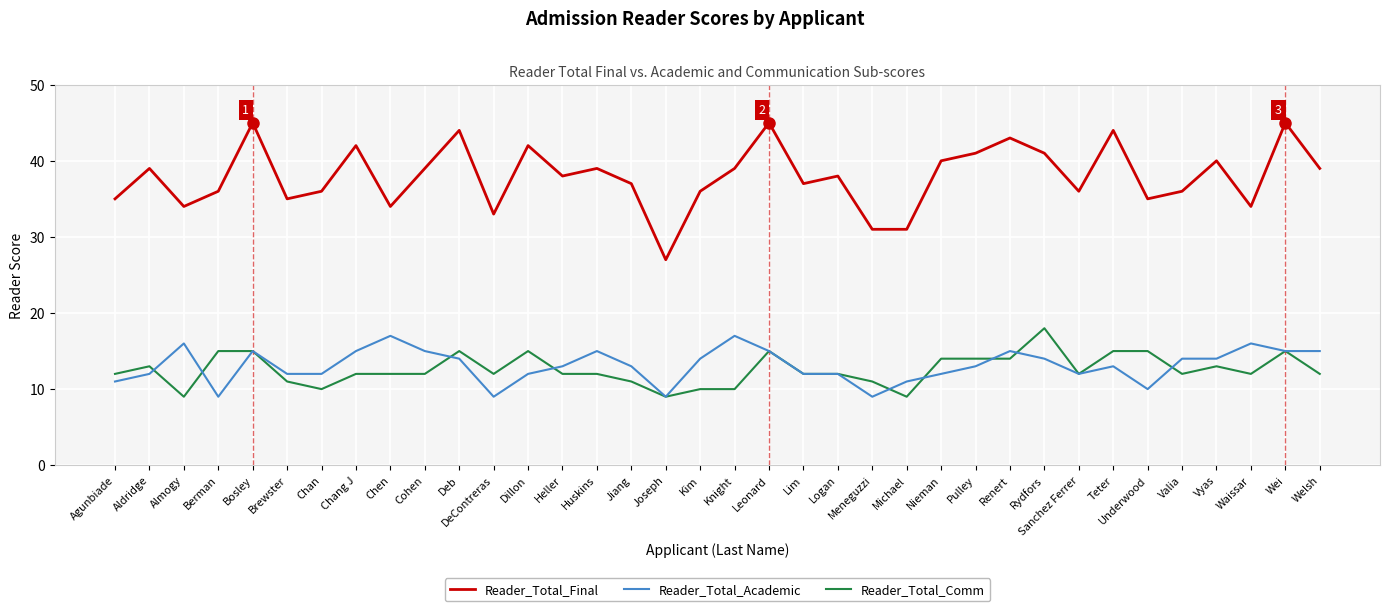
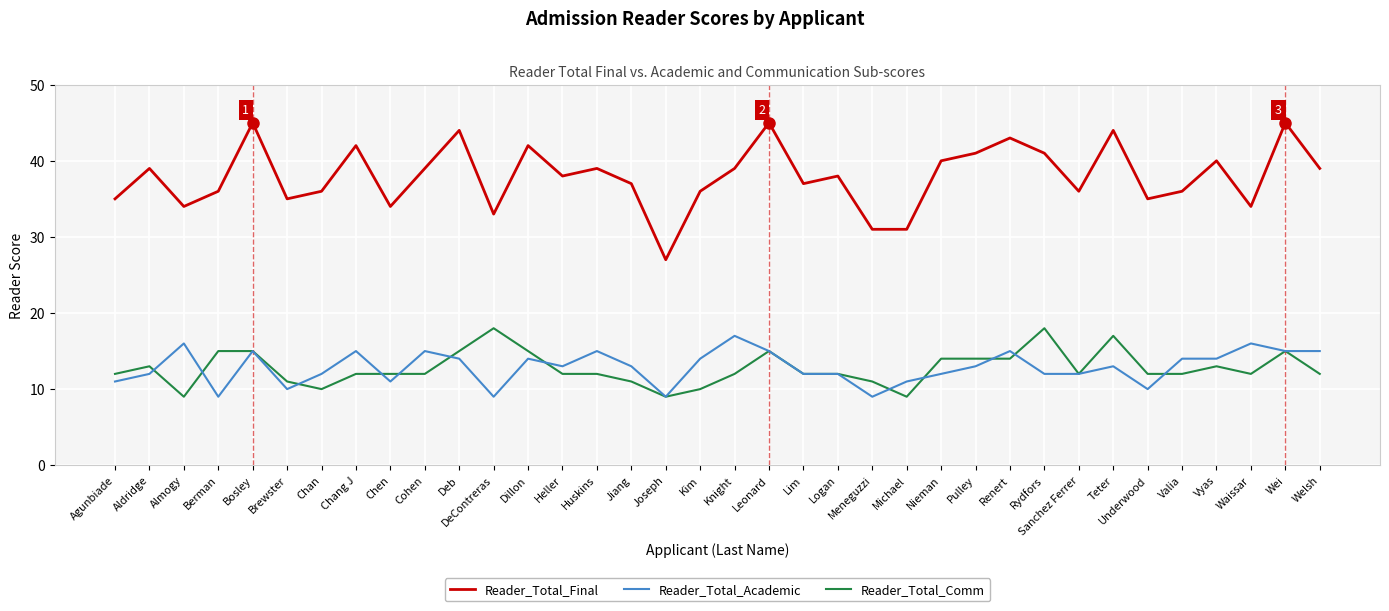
Reader_Total_Academic, Brewster: 12 -> 10
Reader_Total_Academic, Chen: 17 -> 11
Reader_Total_Comm, DeContreras: 12 -> 18
Reader_Total_Academic, Dillon: 12 -> 14
Reader_Total_Comm, Knight: 10 -> 12
Reader_Total_Academic, Rydfors: 14 -> 12
Reader_Total_Comm, Teter: 15 -> 17
Reader_Total_Comm, Underwood: 15 -> 12
